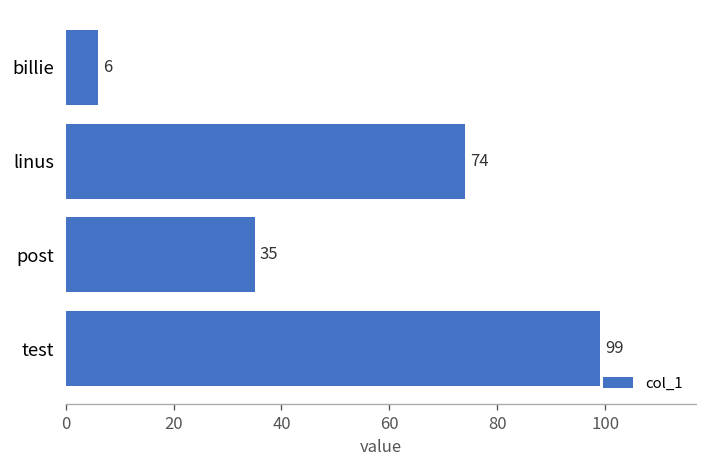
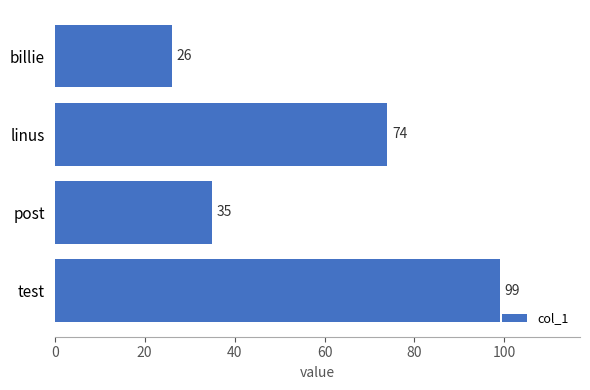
billie: 6 -> 26
